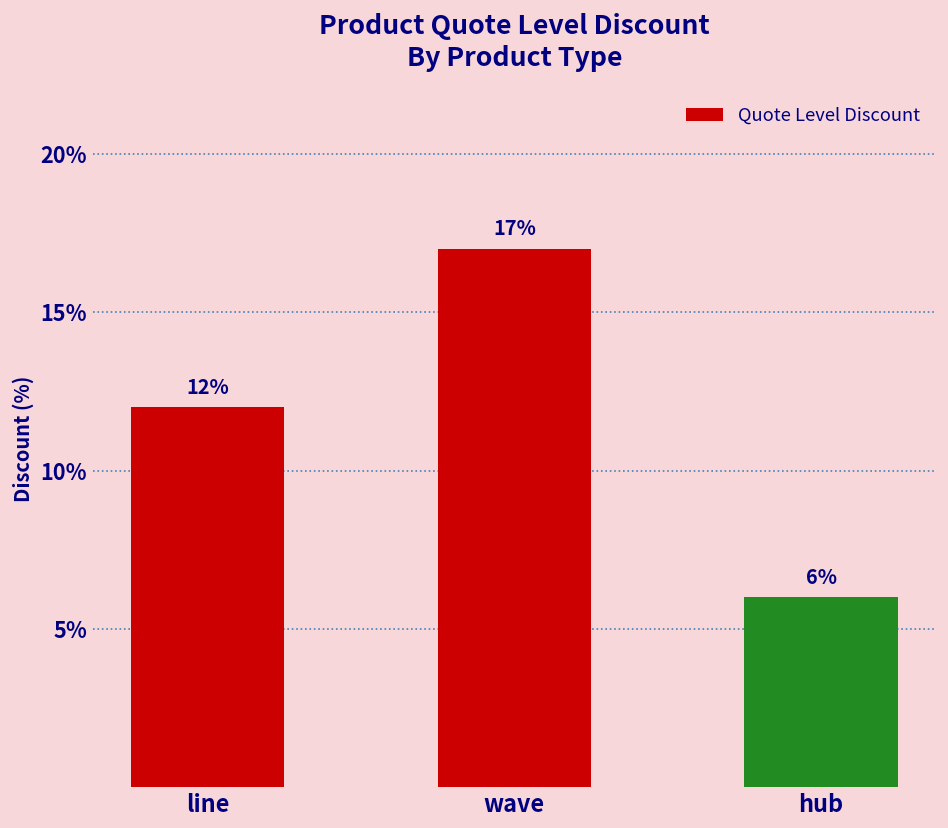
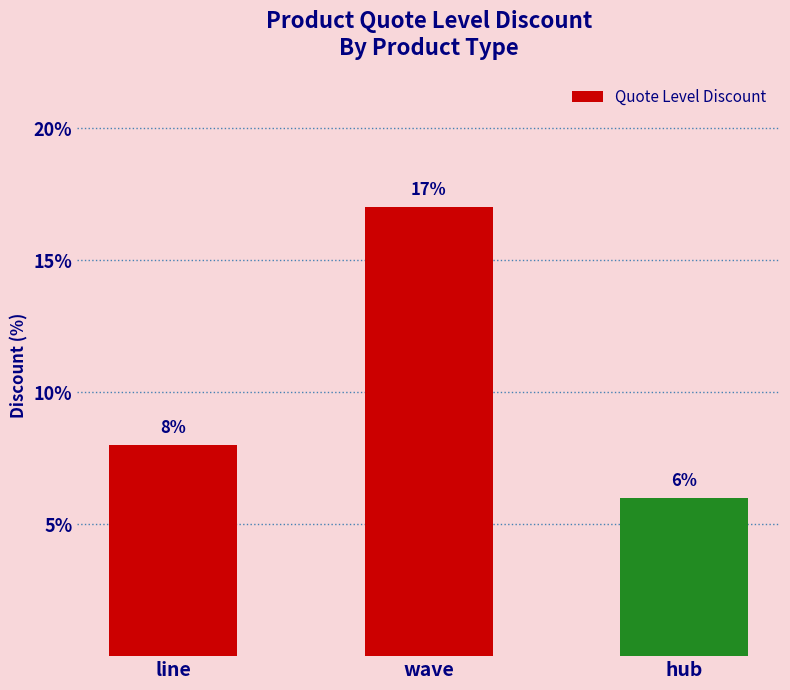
line: 12% -> 8%
